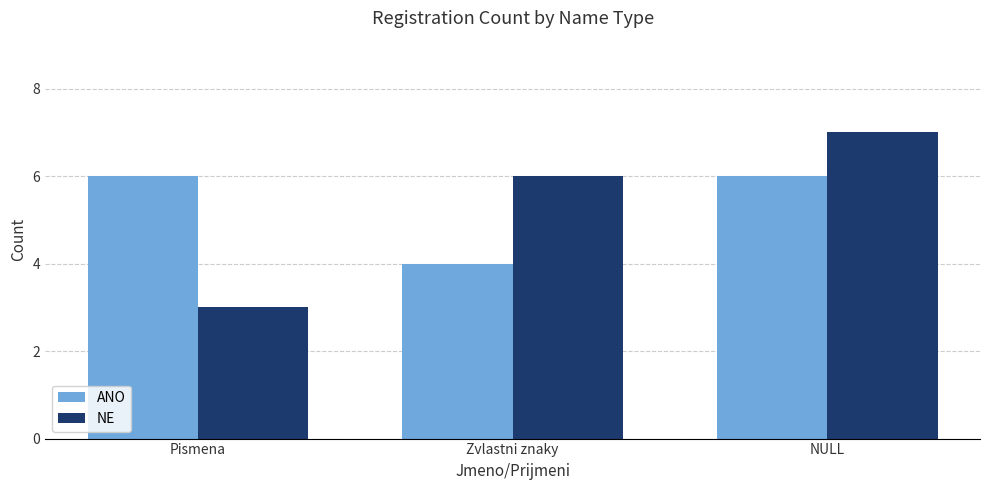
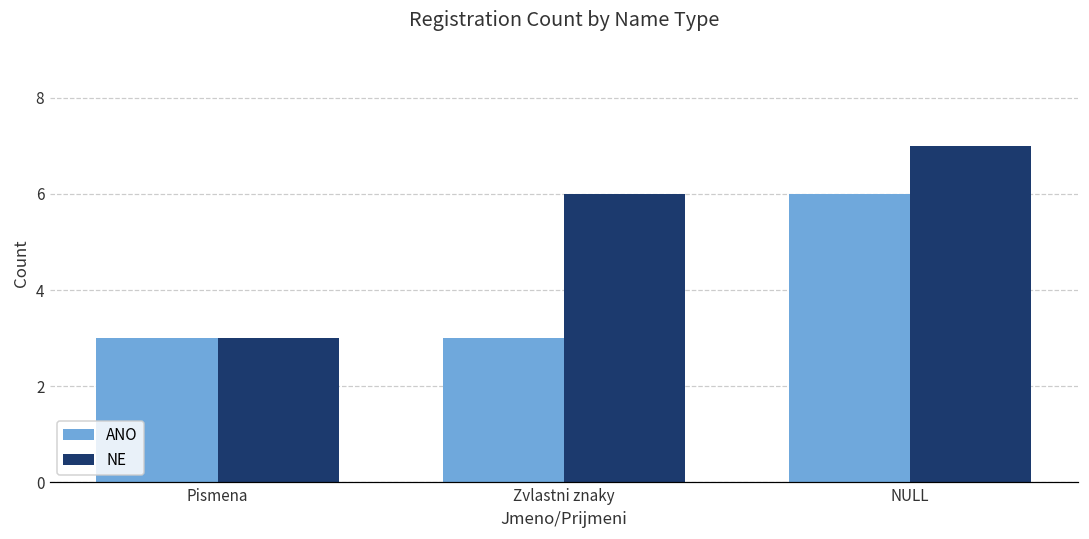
ANO, Pismena: 6 -> 3
ANO, Zvlastni znaky: 4 -> 3
